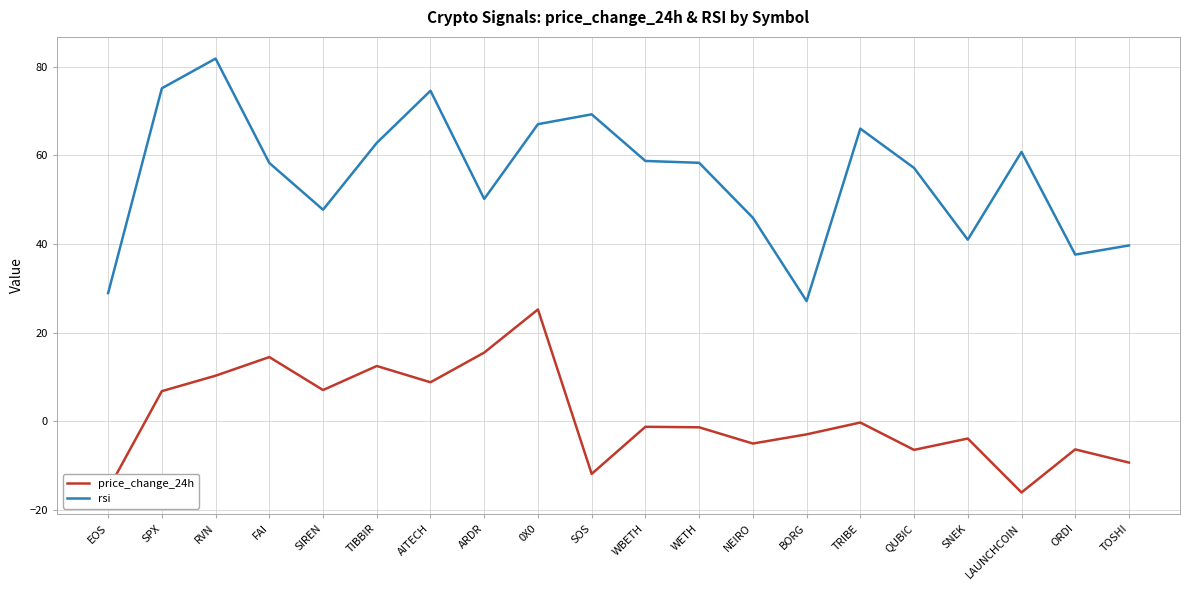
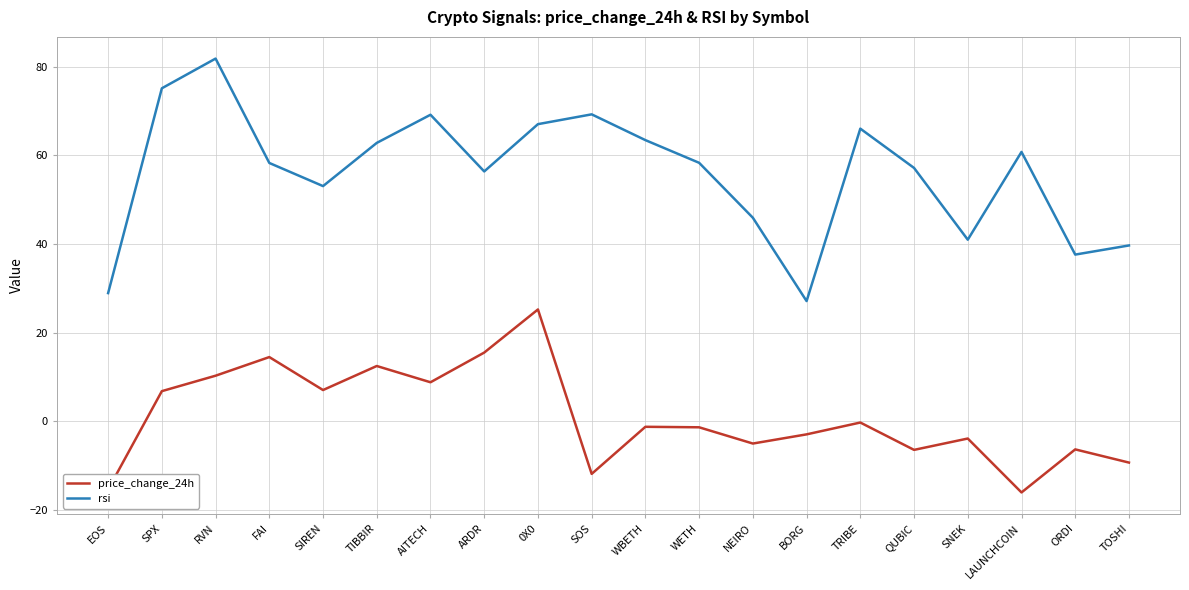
rsi, SIREN: 48 -> 53
rsi, AITECH: 75 -> 69
rsi, ARDR: 50 -> 56
rsi, WBETH: 59 -> 63
